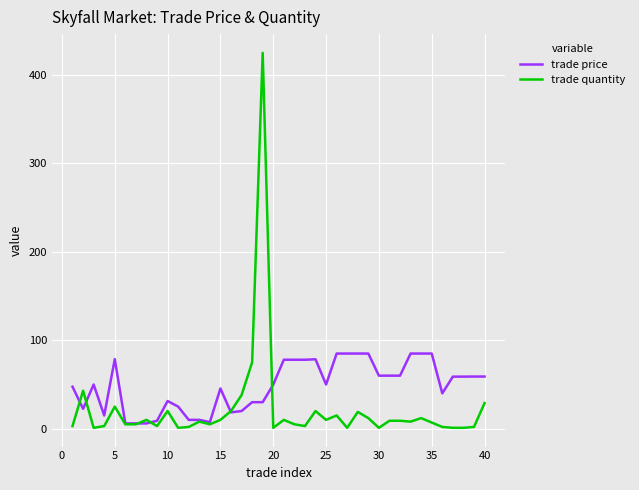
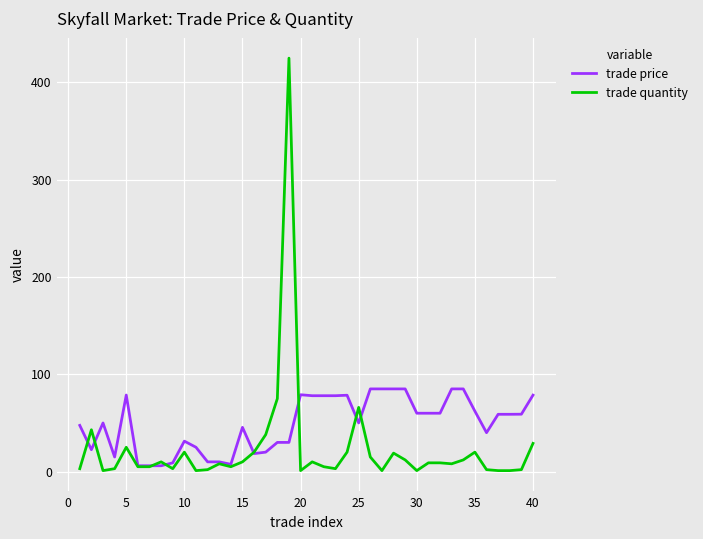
trade price, 20: 50 -> 80
trade quantity, 25: 10 -> 70
trade price, 35: 90 -> 60
trade quantity, 35: 10 -> 20
trade price, 40: 60 -> 80
